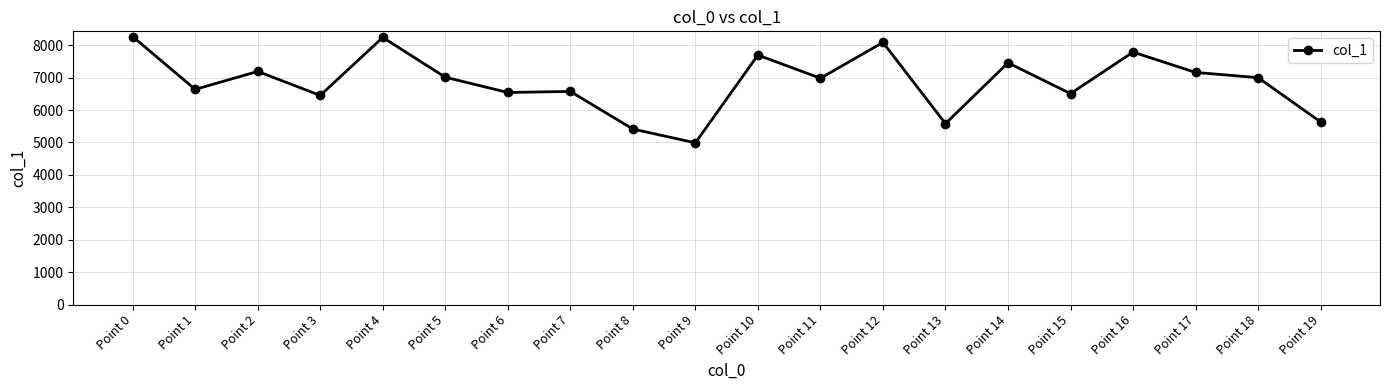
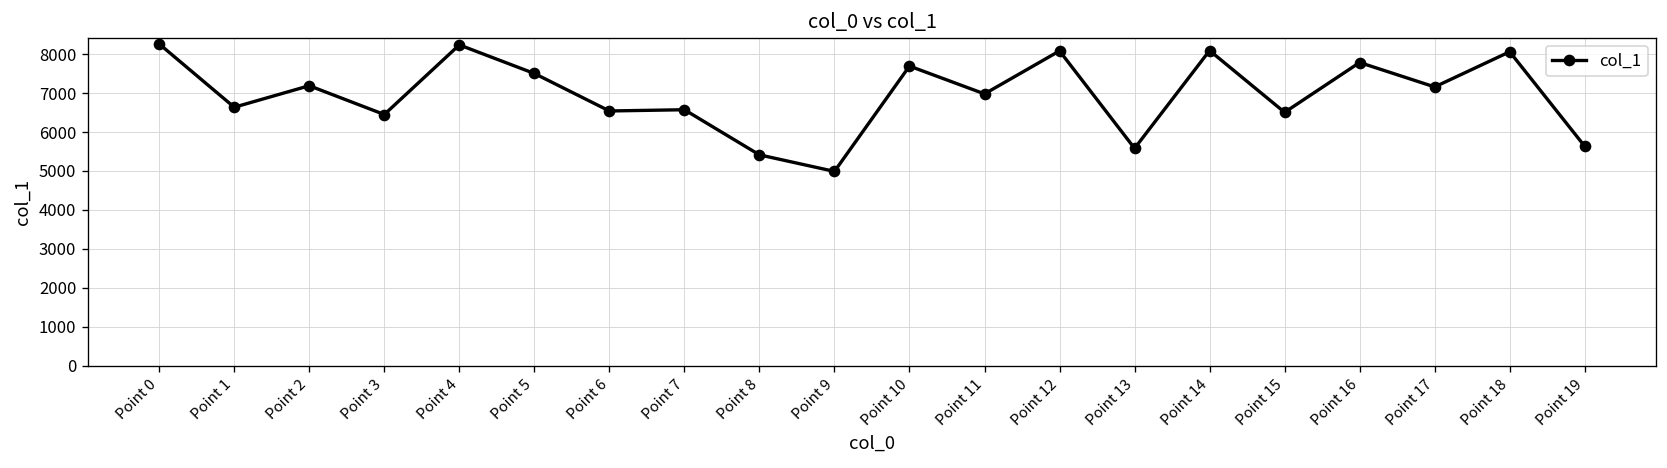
Point 5: 7000 -> 7500
Point 14: 7500 -> 8100
Point 18: 7000 -> 8100
